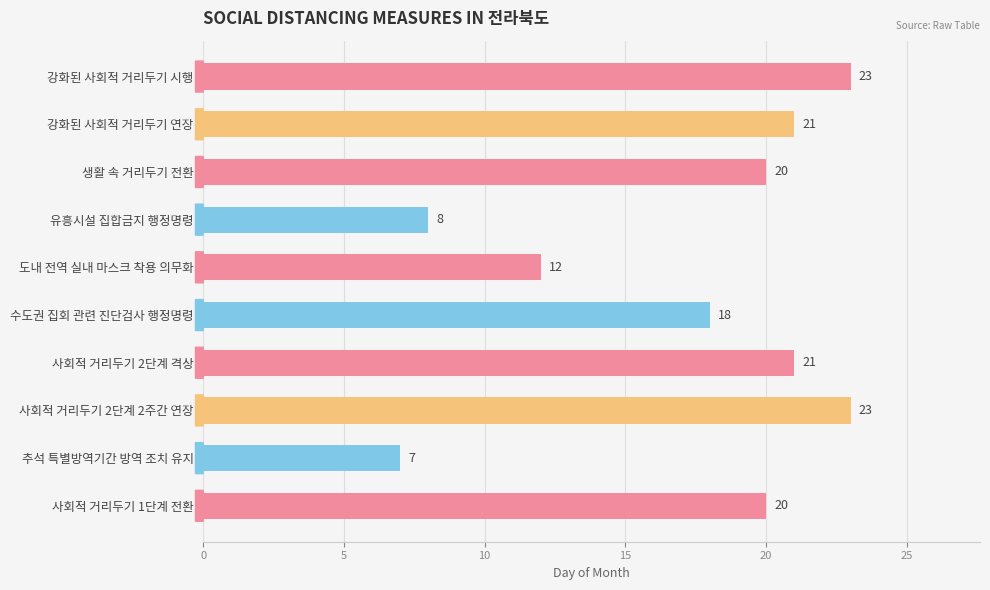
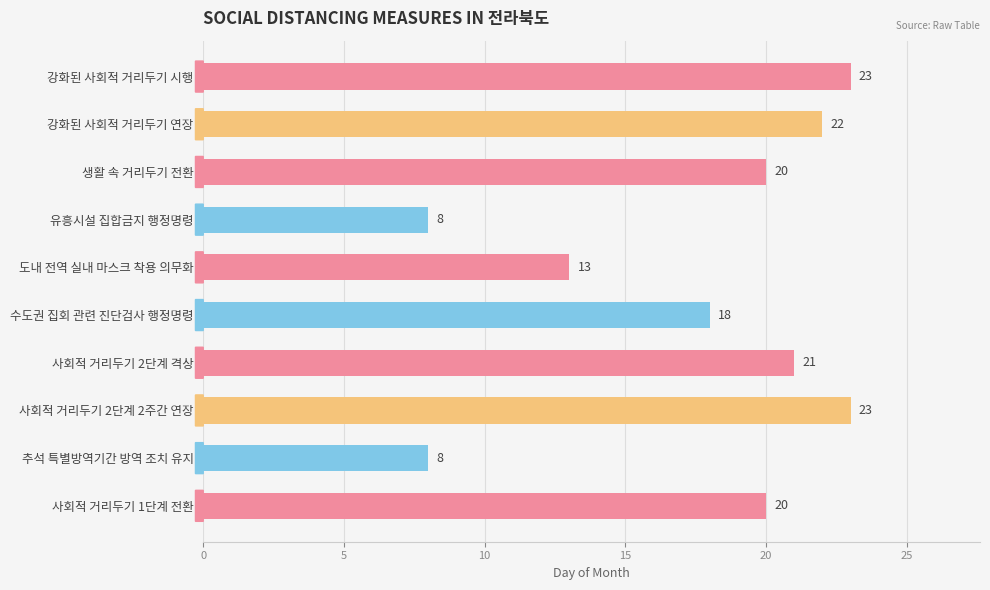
강화된 사회적 거리두기 연장: 21 -> 22
도내 전역 실내 마스크 착용 의무화: 12 -> 13
추석 특별방역기간 방역 조치 유지: 7 -> 8
